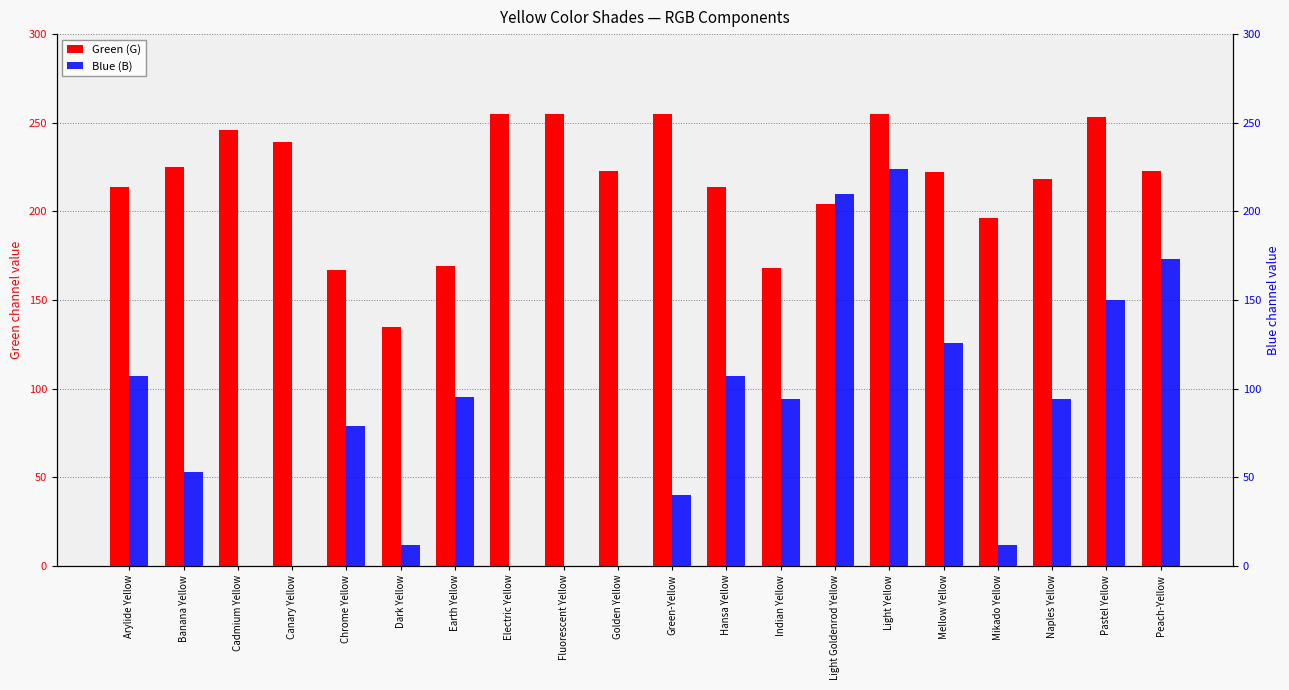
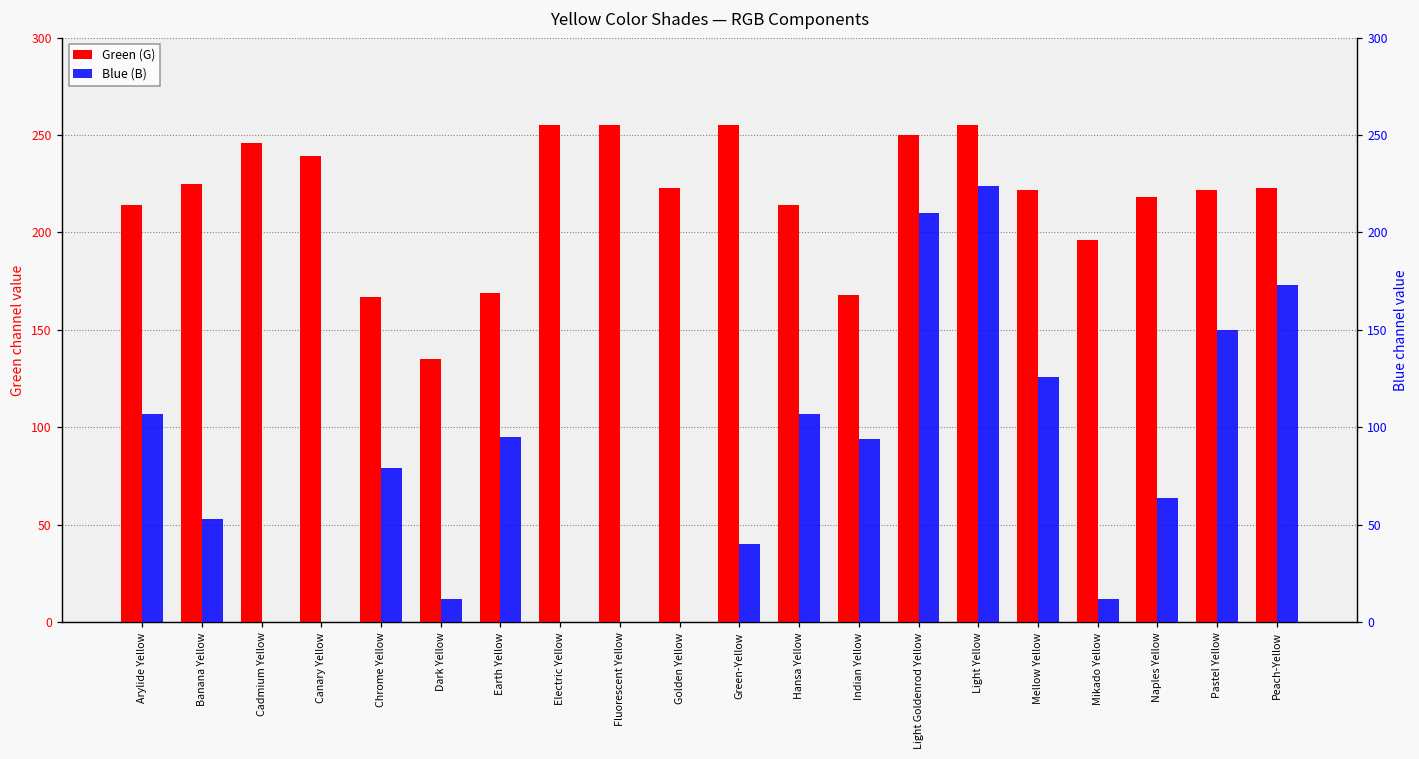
Green (G), Light Goldenrod Yellow: 204 -> 250
Green (G), Pastel Yellow: 253 -> 222
Blue (B), Naples Yellow: 94 -> 64
